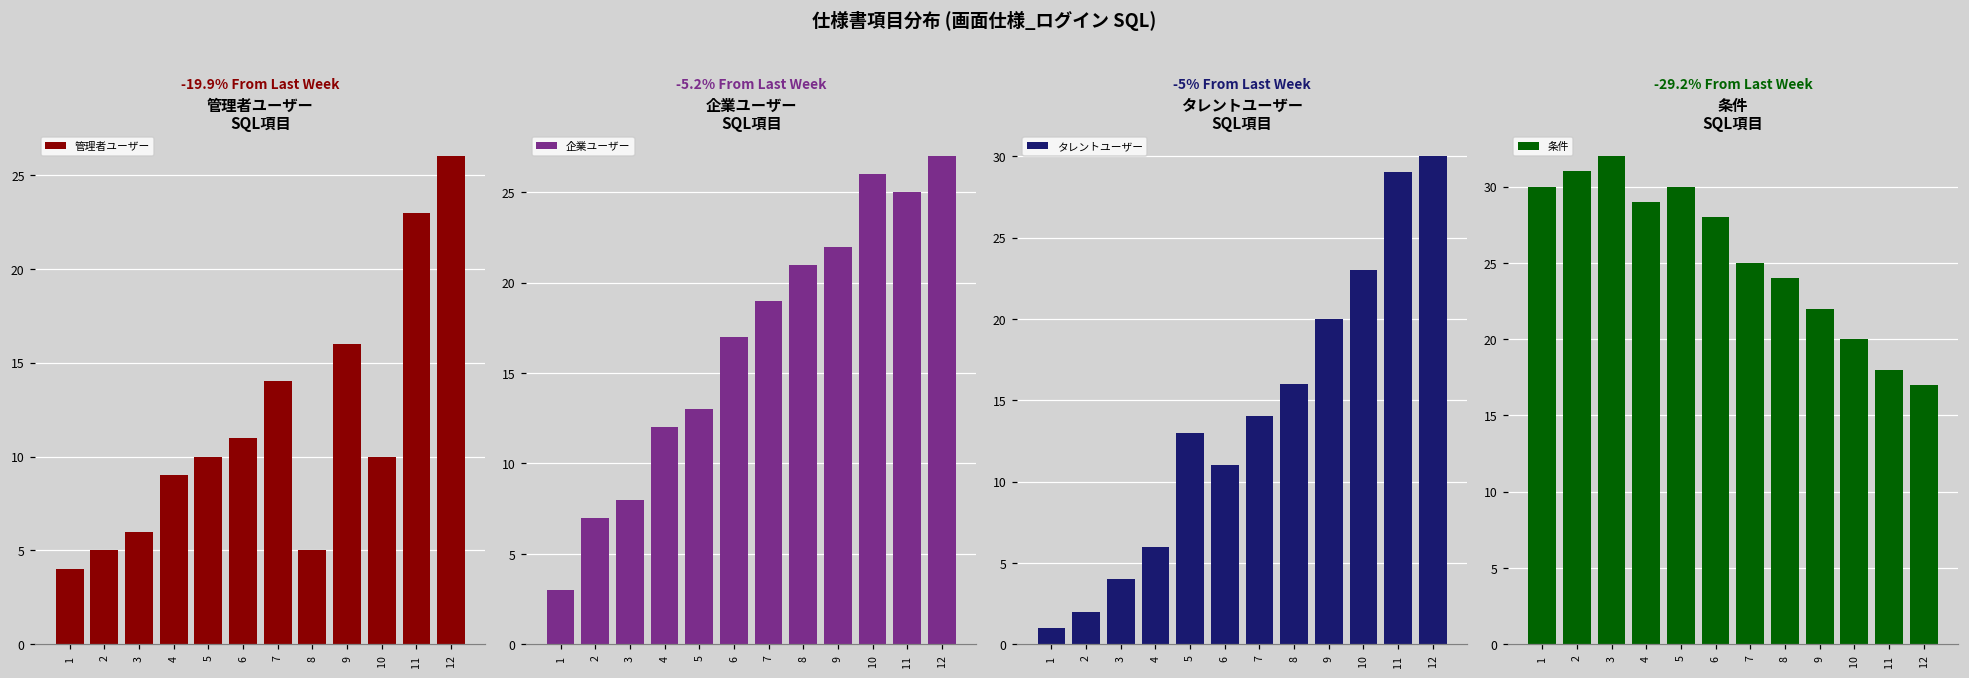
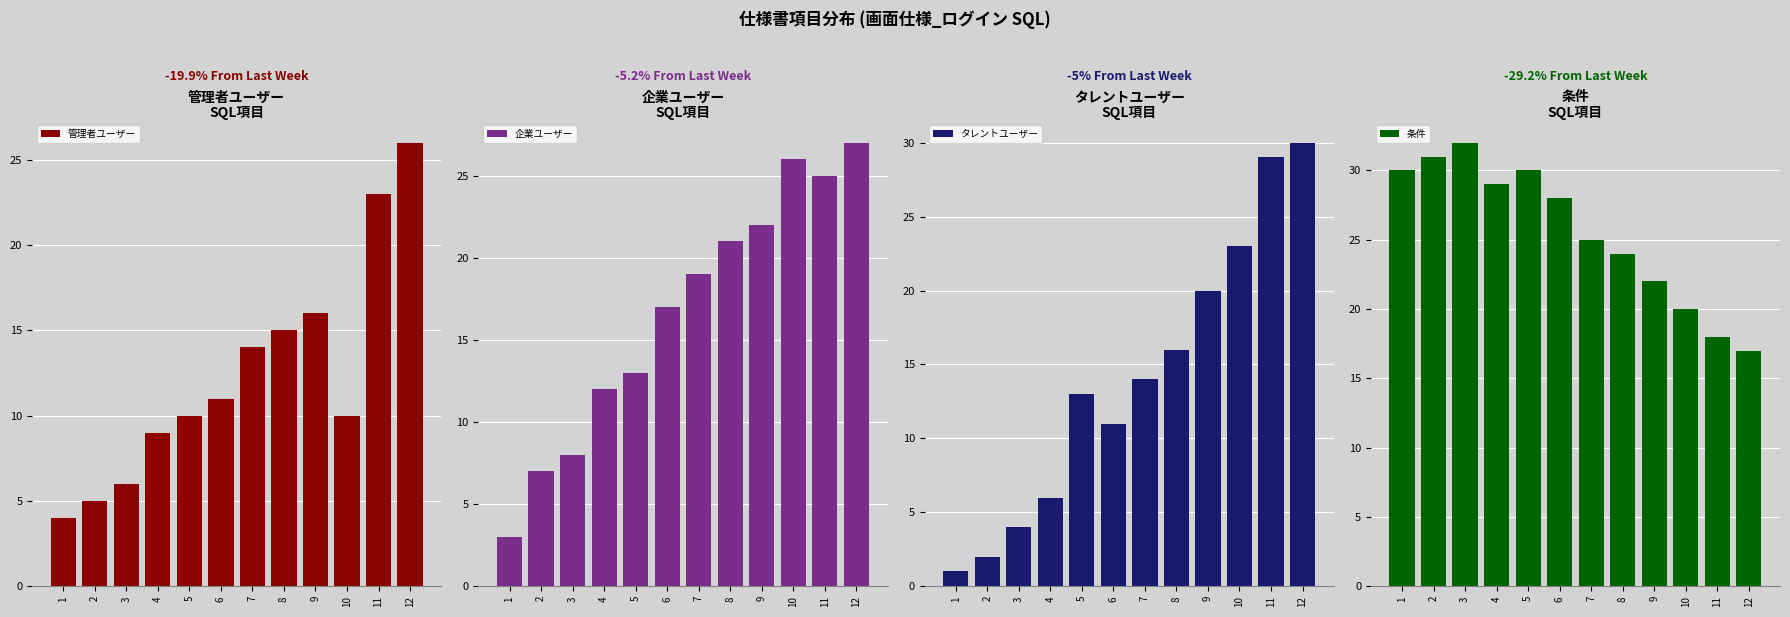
管理者ユーザー SQL項目, 8: 5 -> 15
